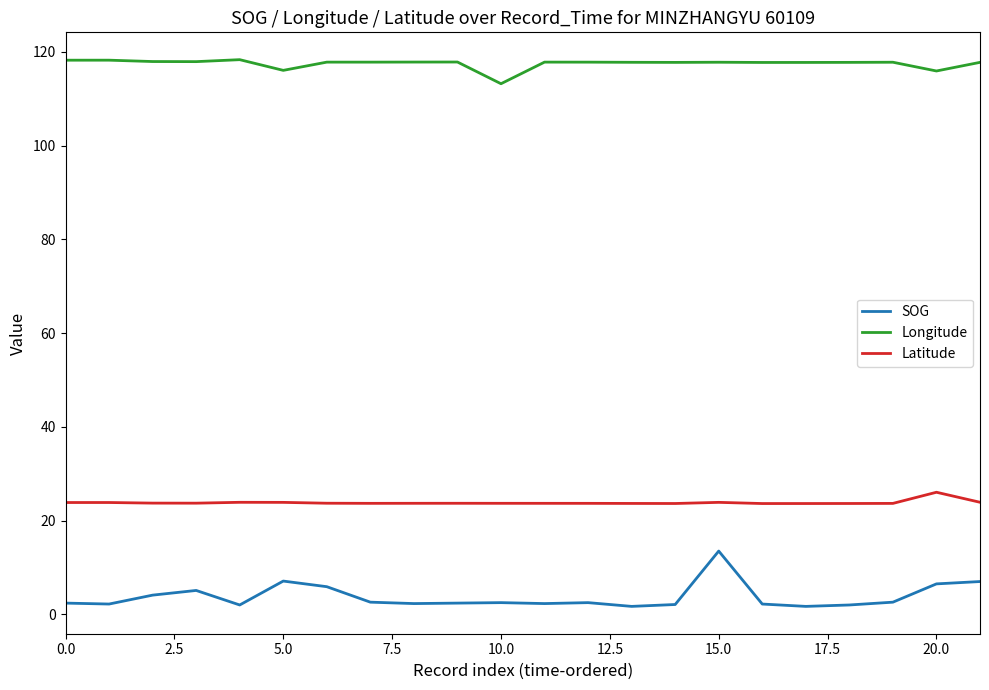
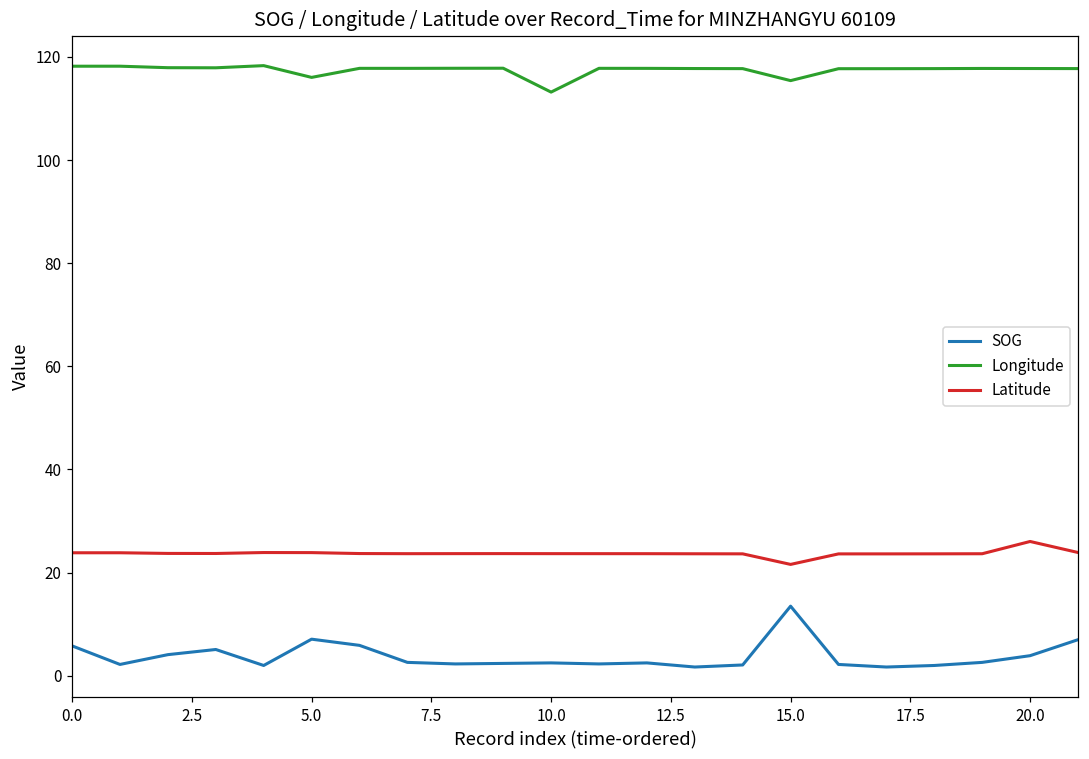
SOG, 0.0: 2 -> 6
Longitude, 15.0: 118 -> 115
Latitude, 15.0: 24 -> 22
SOG, 20.0: 7 -> 4
Longitude, 20.0: 116 -> 118
